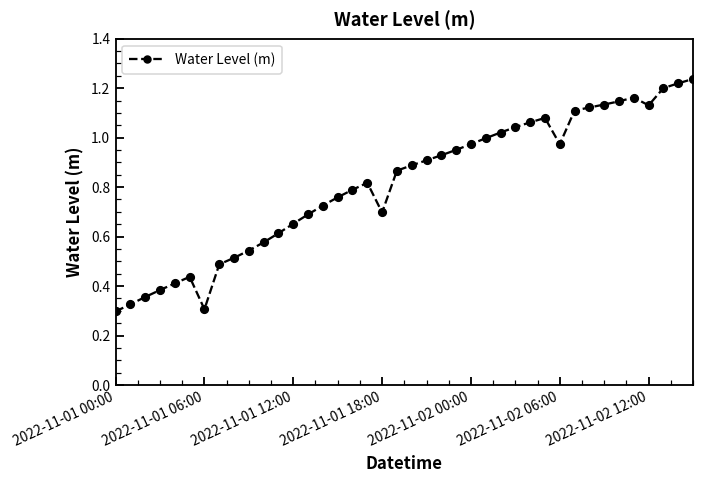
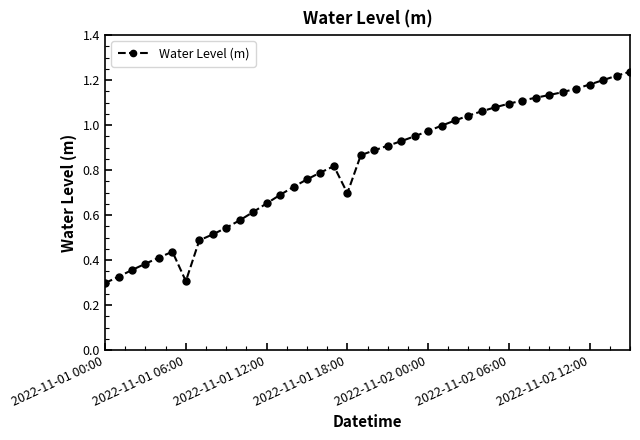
2022-11-02 06:00: 0.97 -> 1.10
2022-11-02 12:00: 1.13 -> 1.18
